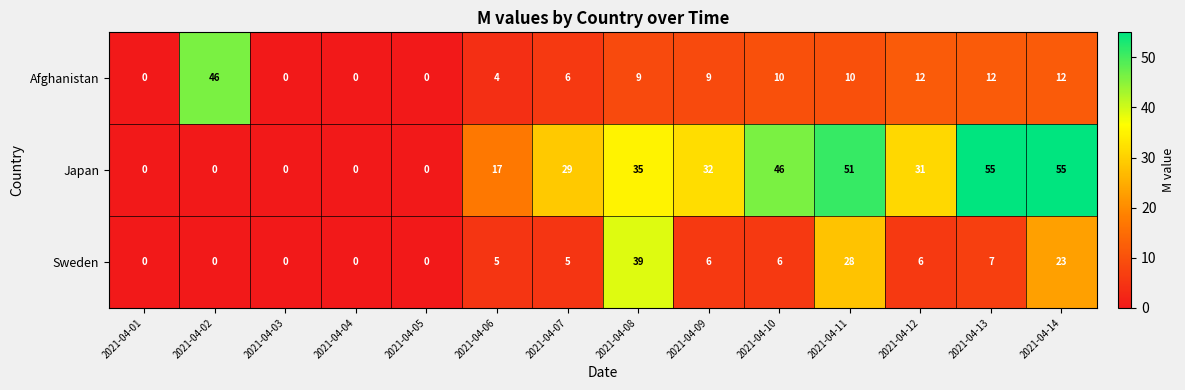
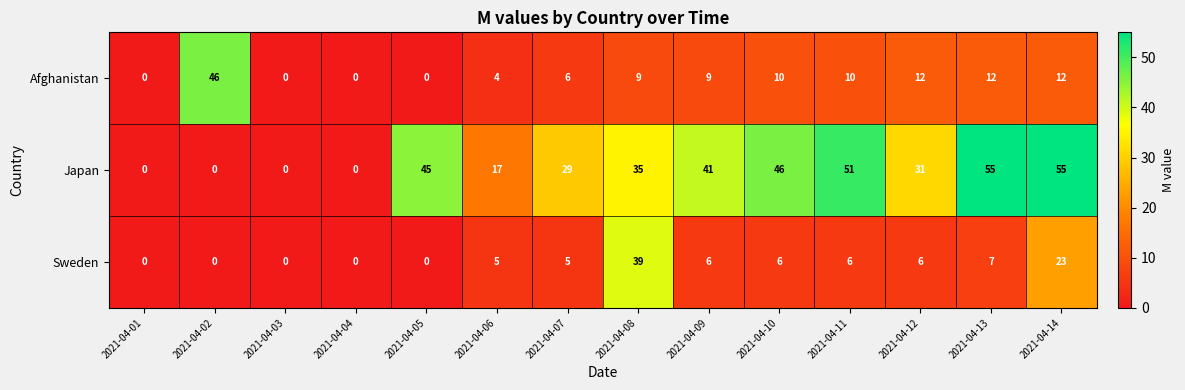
Japan, 2021-04-05: 0 -> 45
Japan, 2021-04-09: 32 -> 41
Sweden, 2021-04-11: 28 -> 6
